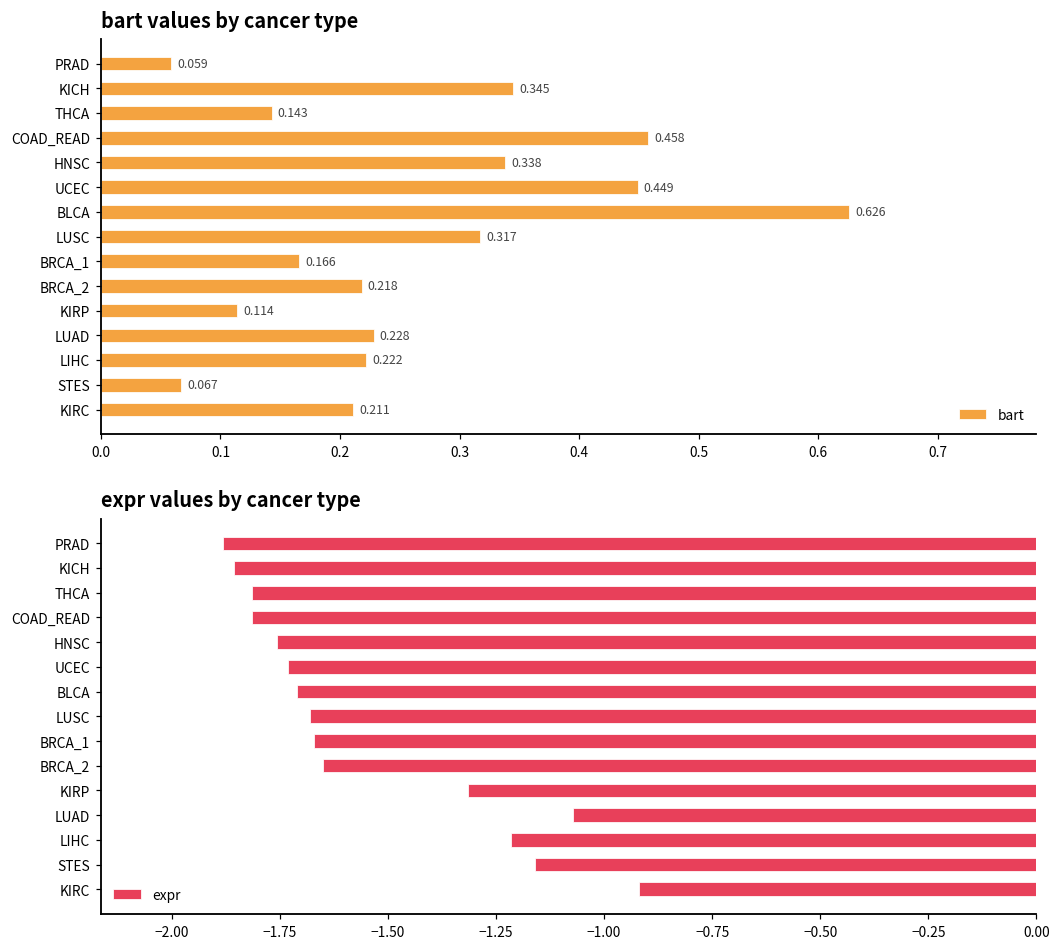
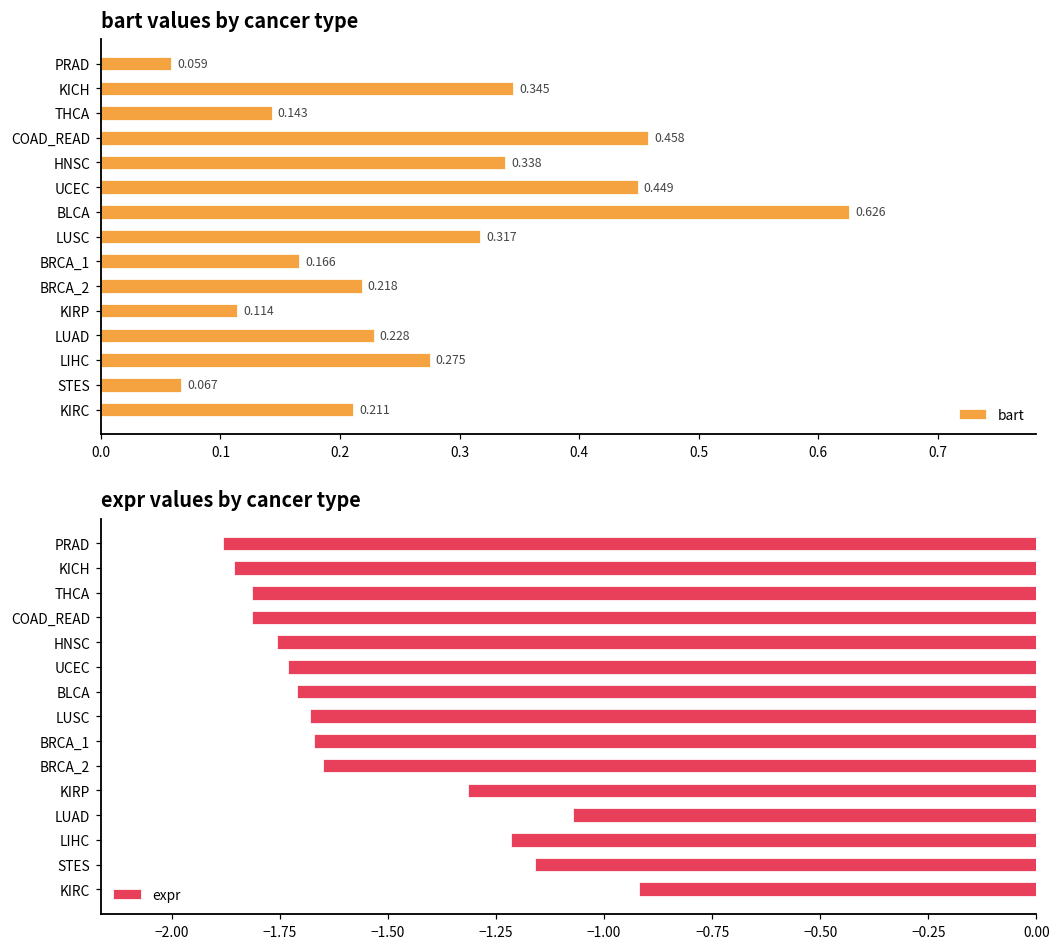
bart values by cancer type, LIHC: 0.222 -> 0.275
